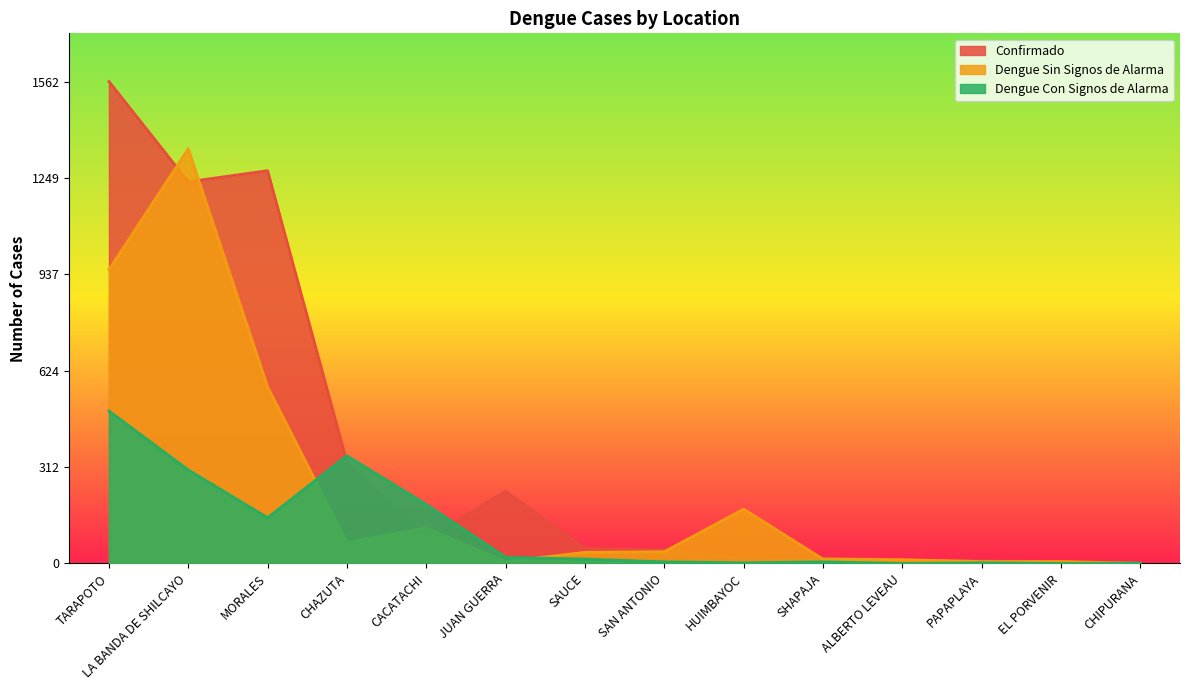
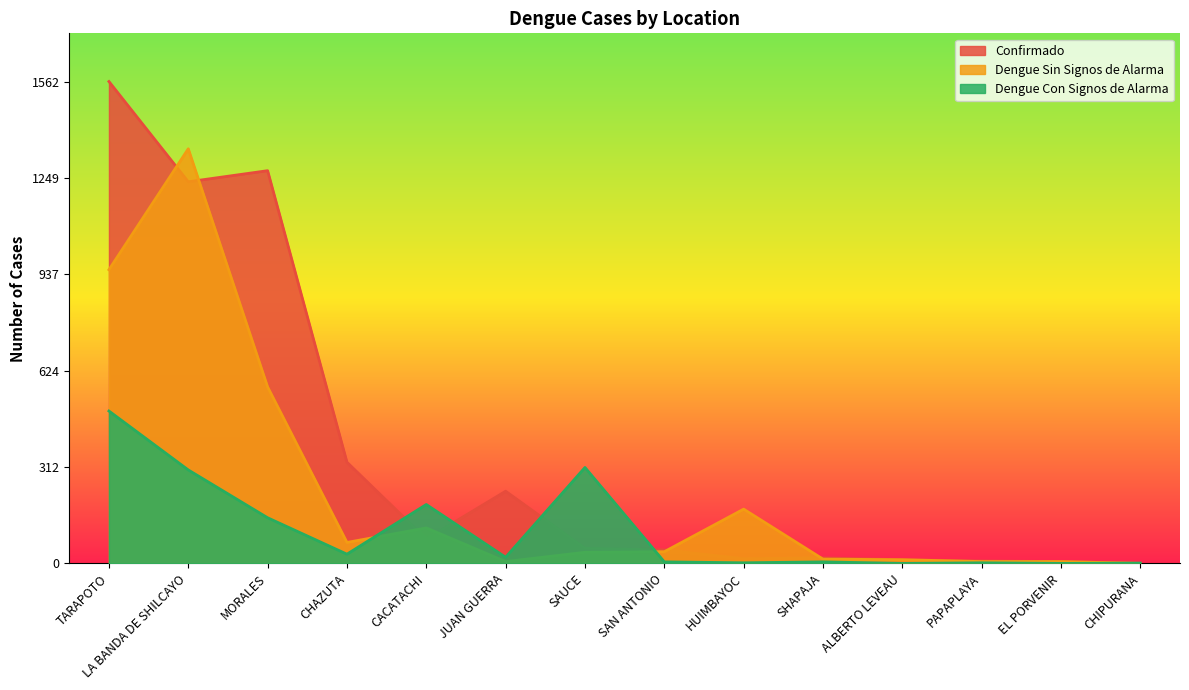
Dengue Con Signos de Alarma, CHAZUTA: 350 -> 30
Dengue Con Signos de Alarma, SAUCE: 10 -> 310
